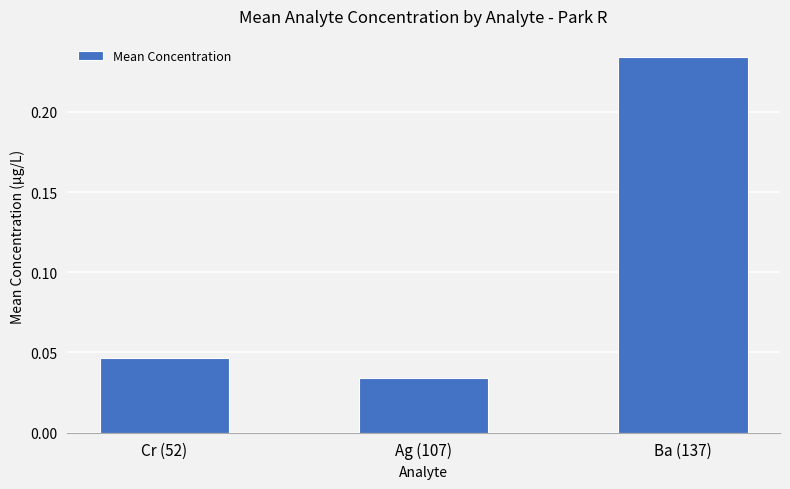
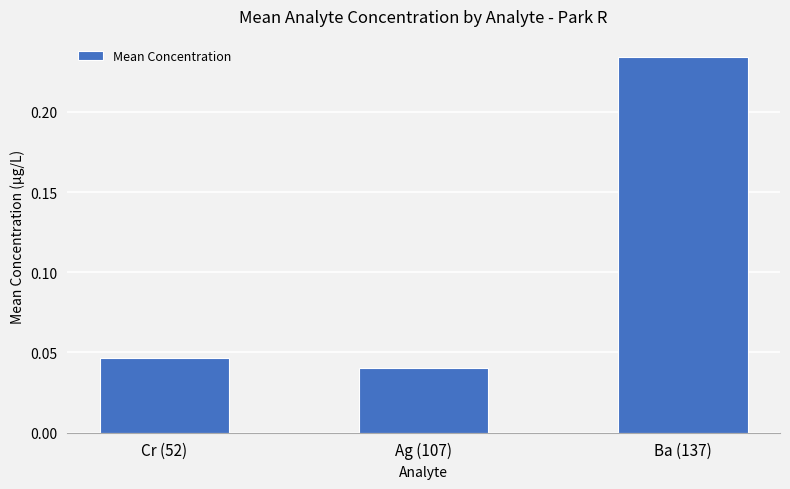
Ag (107): 0.034 -> 0.040
